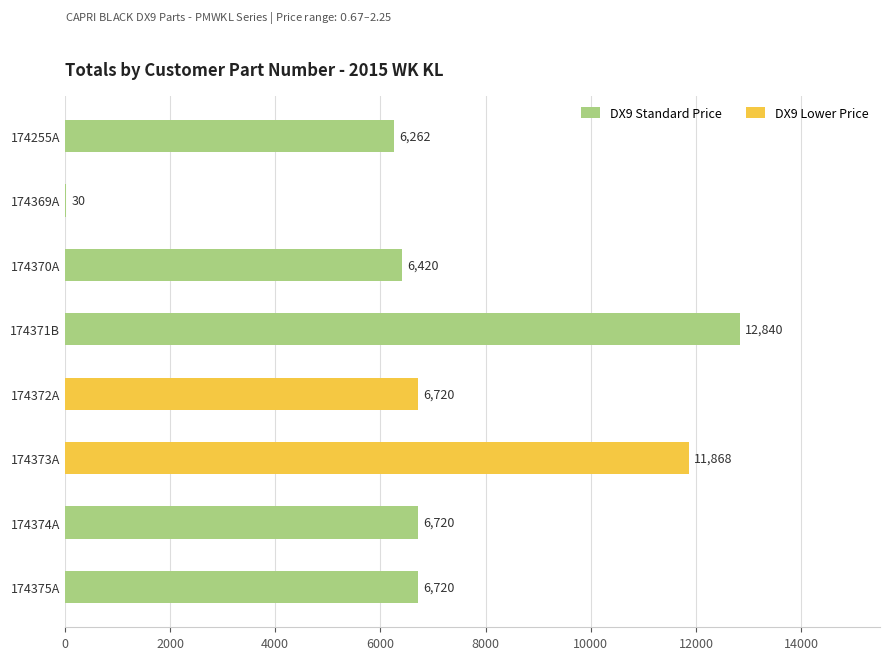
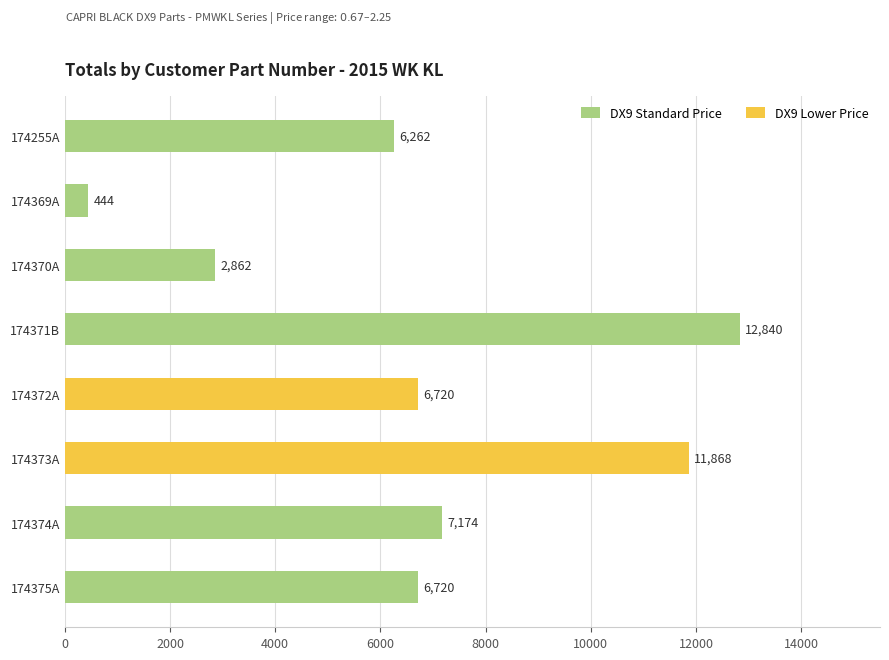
174369A: 30 -> 444
174370A: 6,420 -> 2,862
174374A: 6,720 -> 7,174
